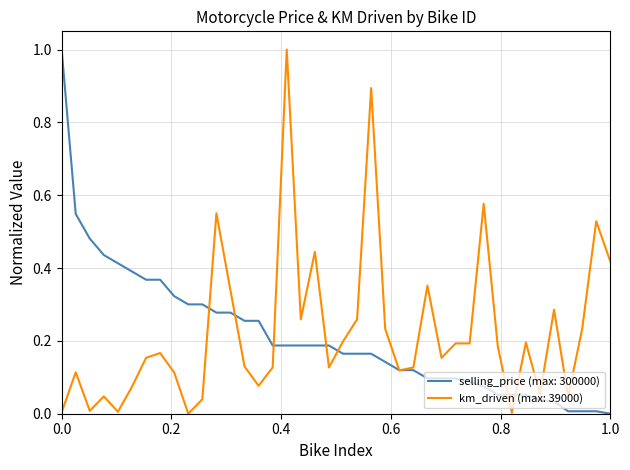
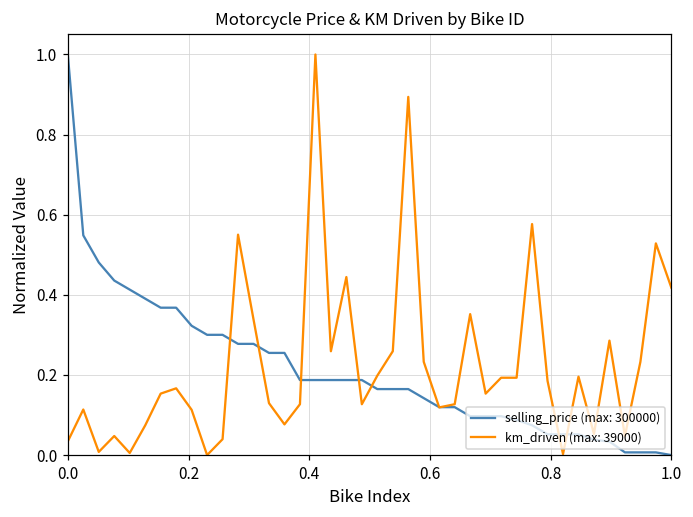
km_driven (max: 39000), 0.0: 0.00 -> 0.03
